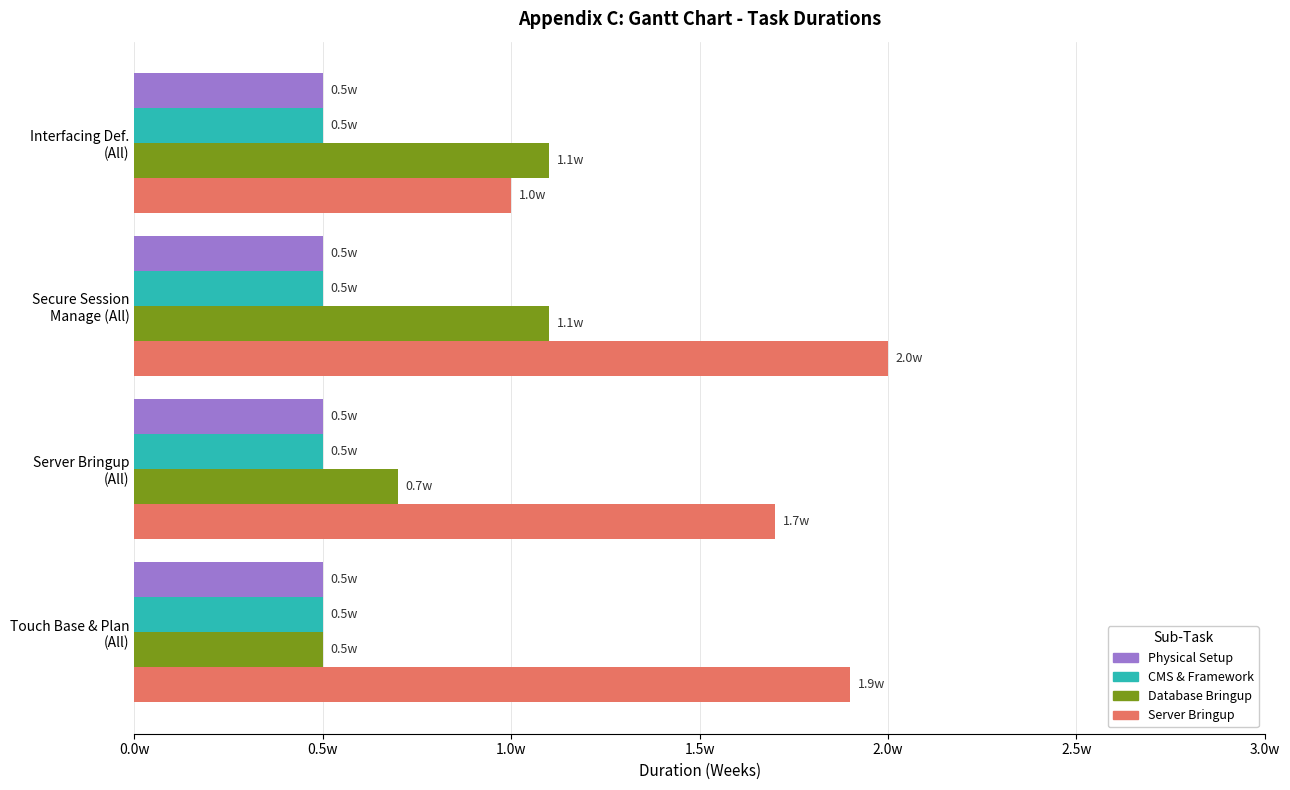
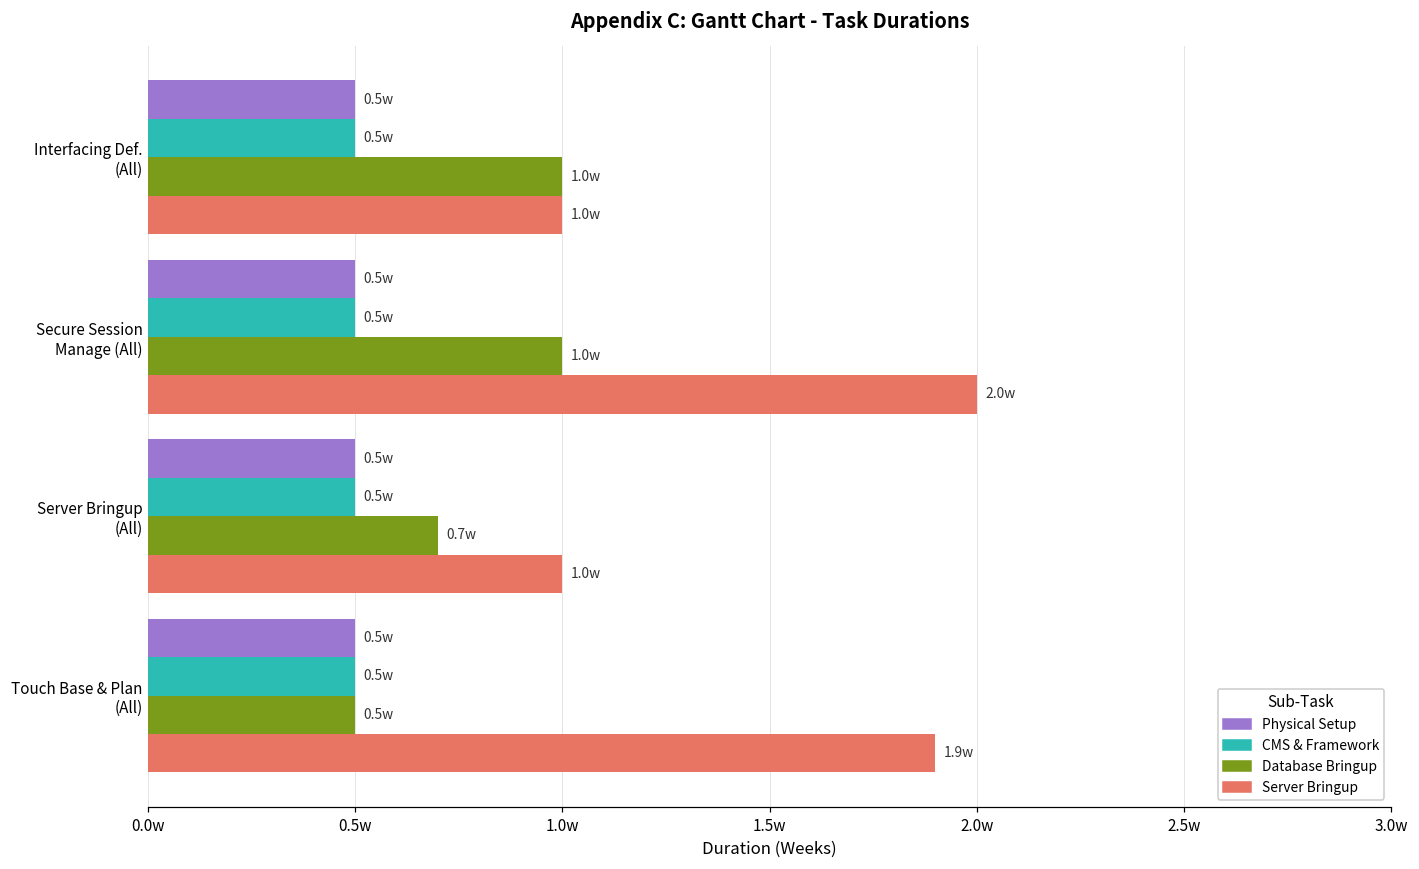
Database Bringup, Interfacing Def. (All): 1.1w -> 1.0w
Database Bringup, Secure Session Manage (All): 1.1w -> 1.0w
Server Bringup, Server Bringup (All): 1.7w -> 1.0w
